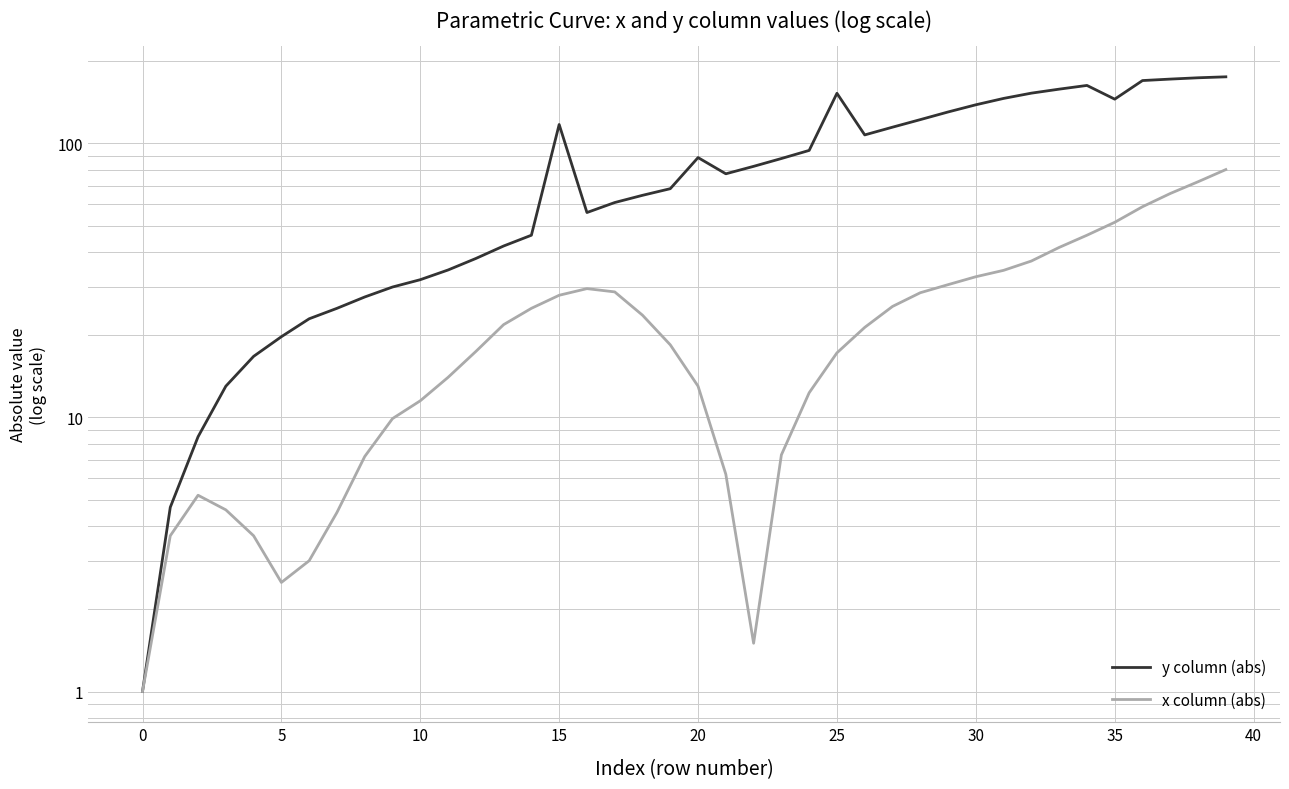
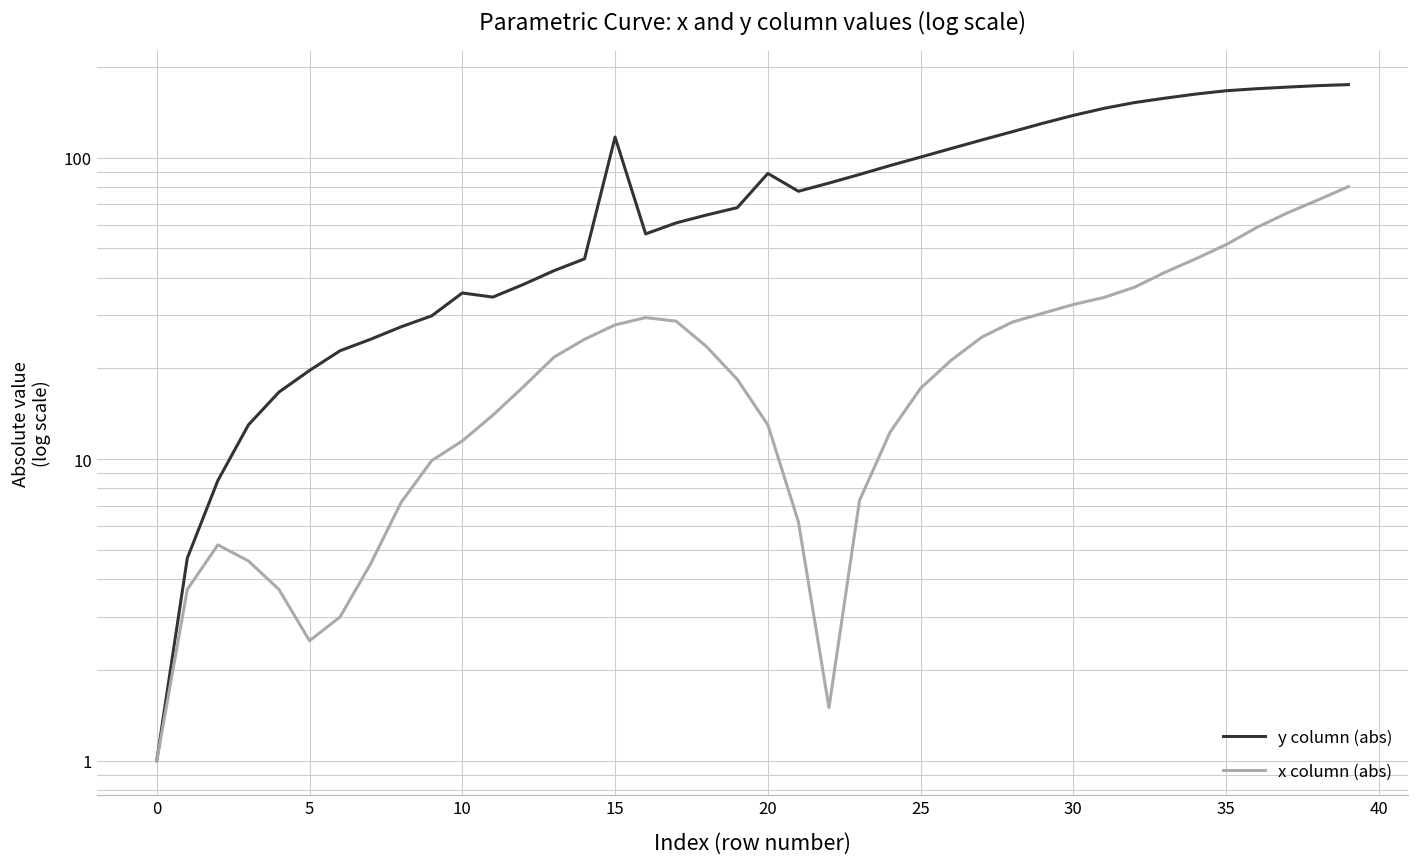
y column (abs), 10: 32 -> 36
y column (abs), 25: 150 -> 101
y column (abs), 35: 140 -> 170
